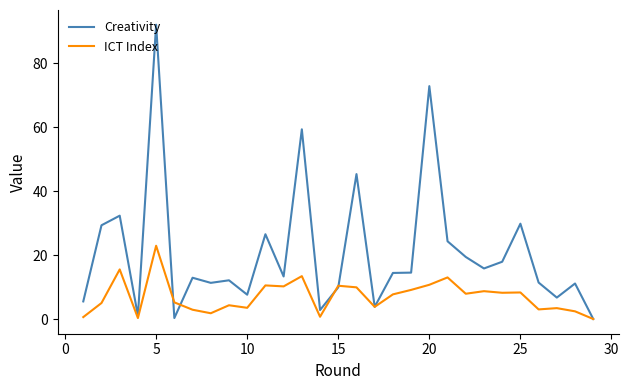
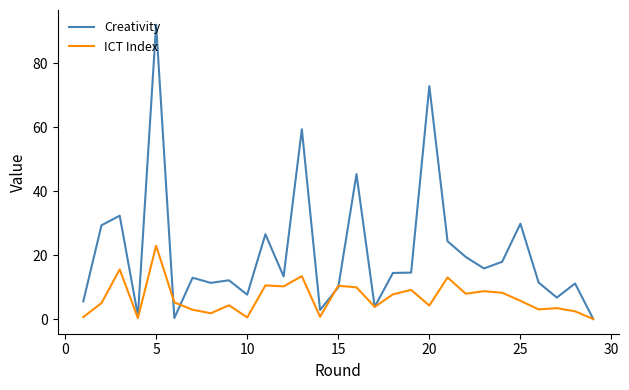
ICT Index, 10: 4 -> 1
ICT Index, 20: 11 -> 4
ICT Index, 25: 8 -> 6
